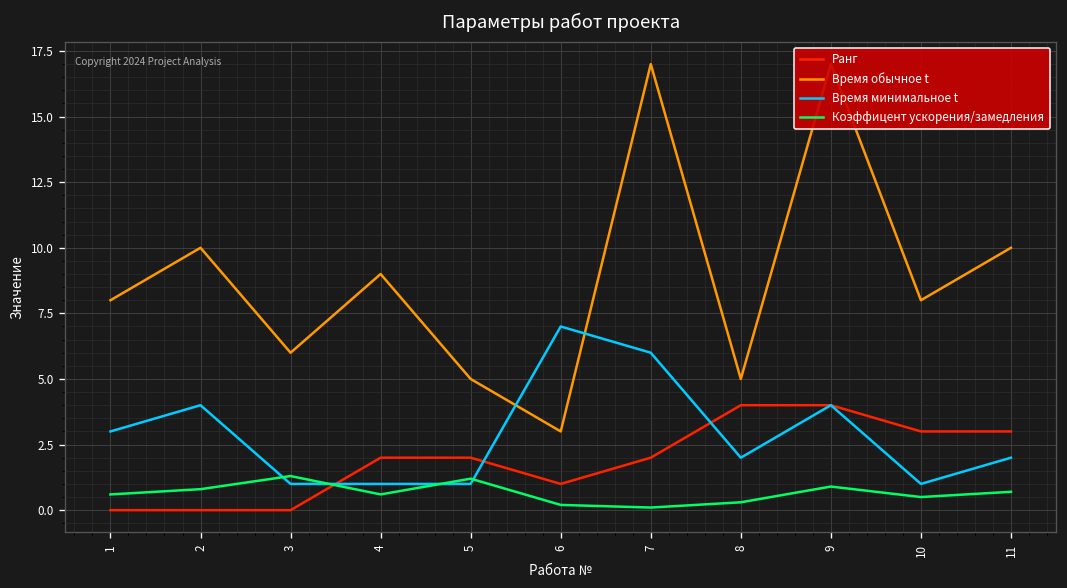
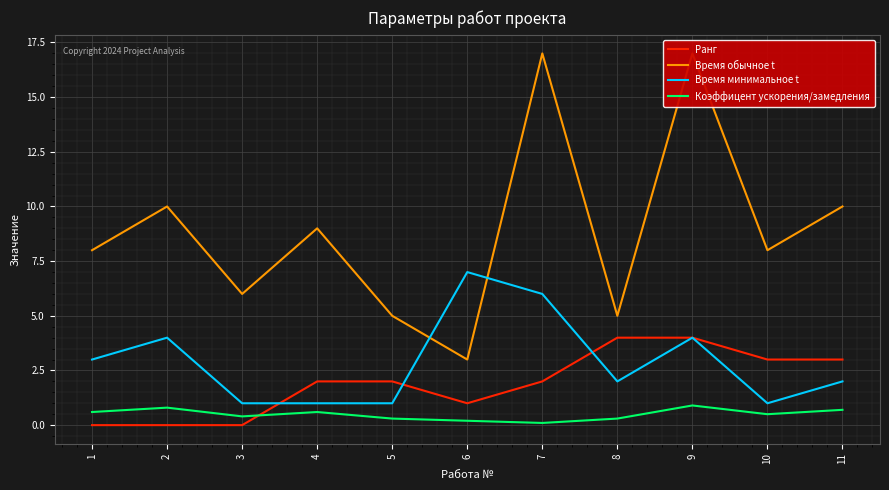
Коэффицент ускорения/замедления, 3: 1.3 -> 0.4
Коэффицент ускорения/замедления, 5: 1.2 -> 0.3
